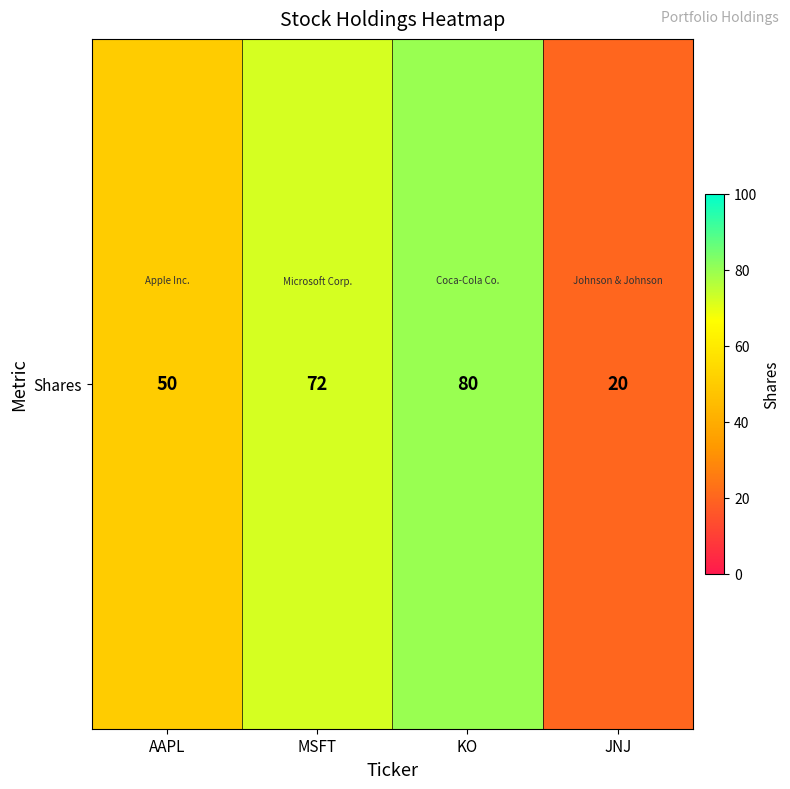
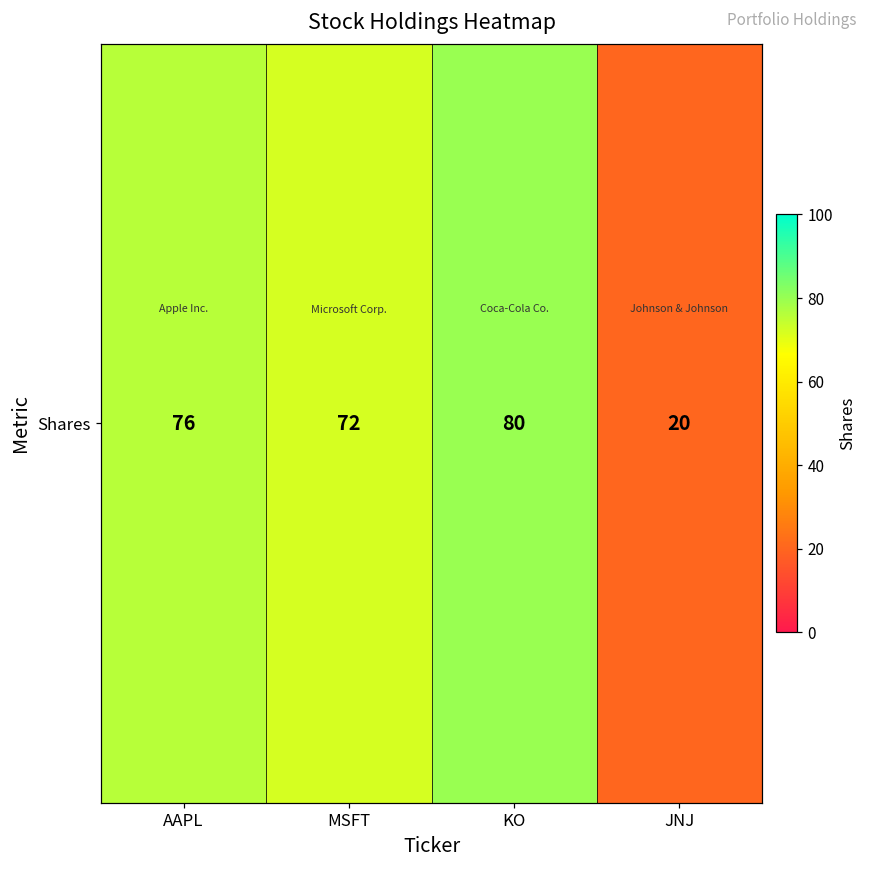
Shares, AAPL: 50 -> 76
